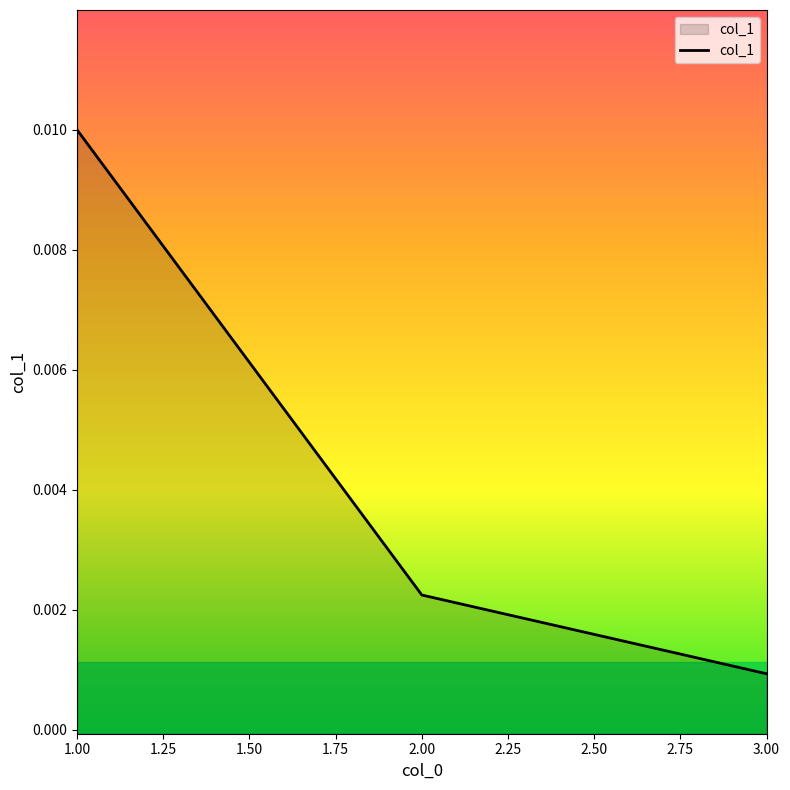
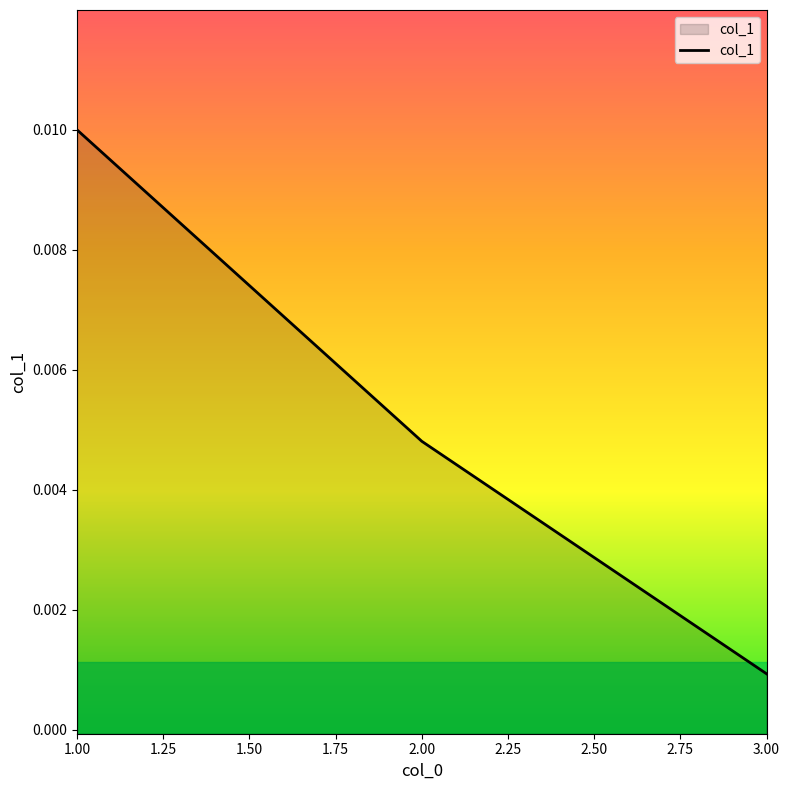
2.00: 0.0022 -> 0.0048
